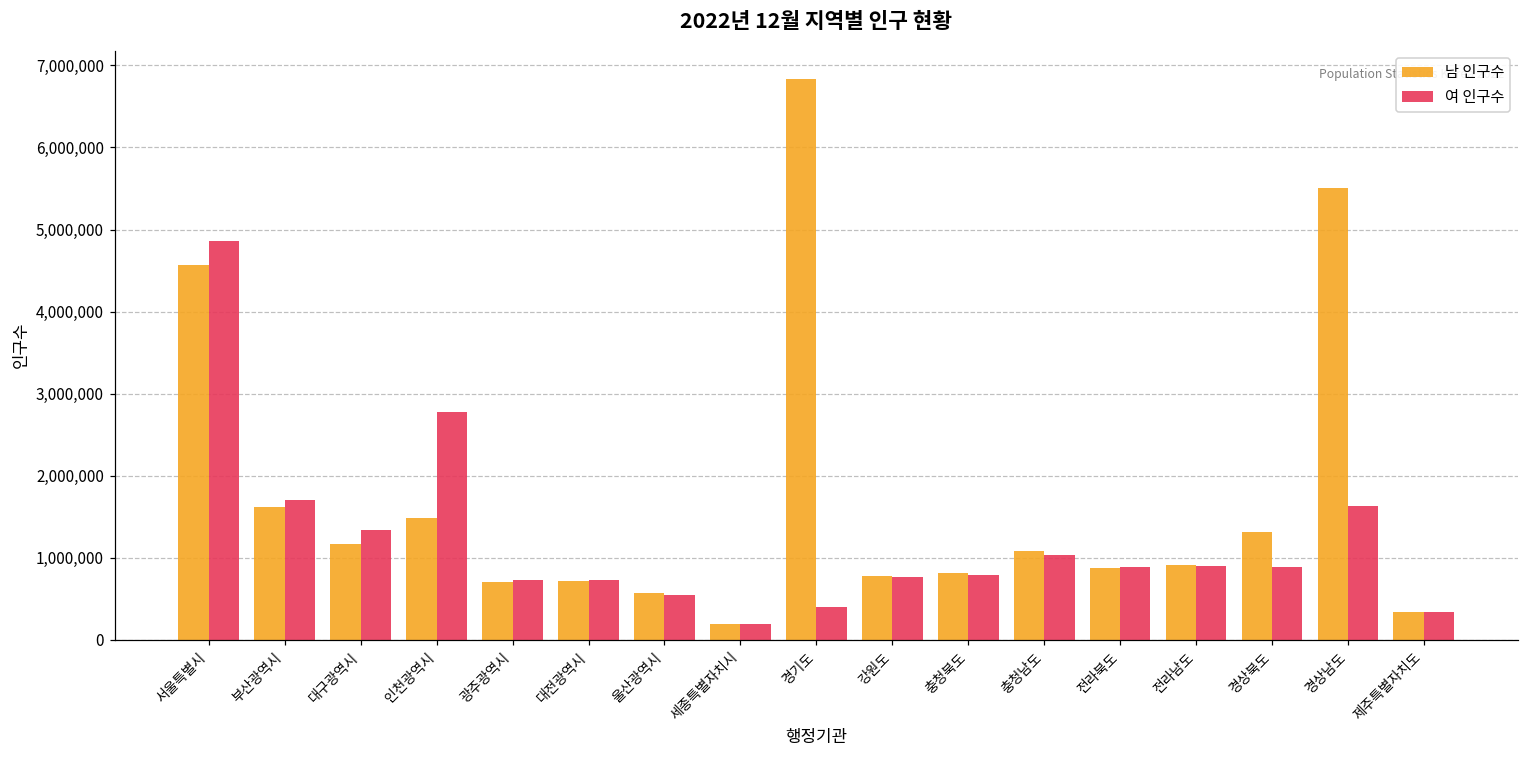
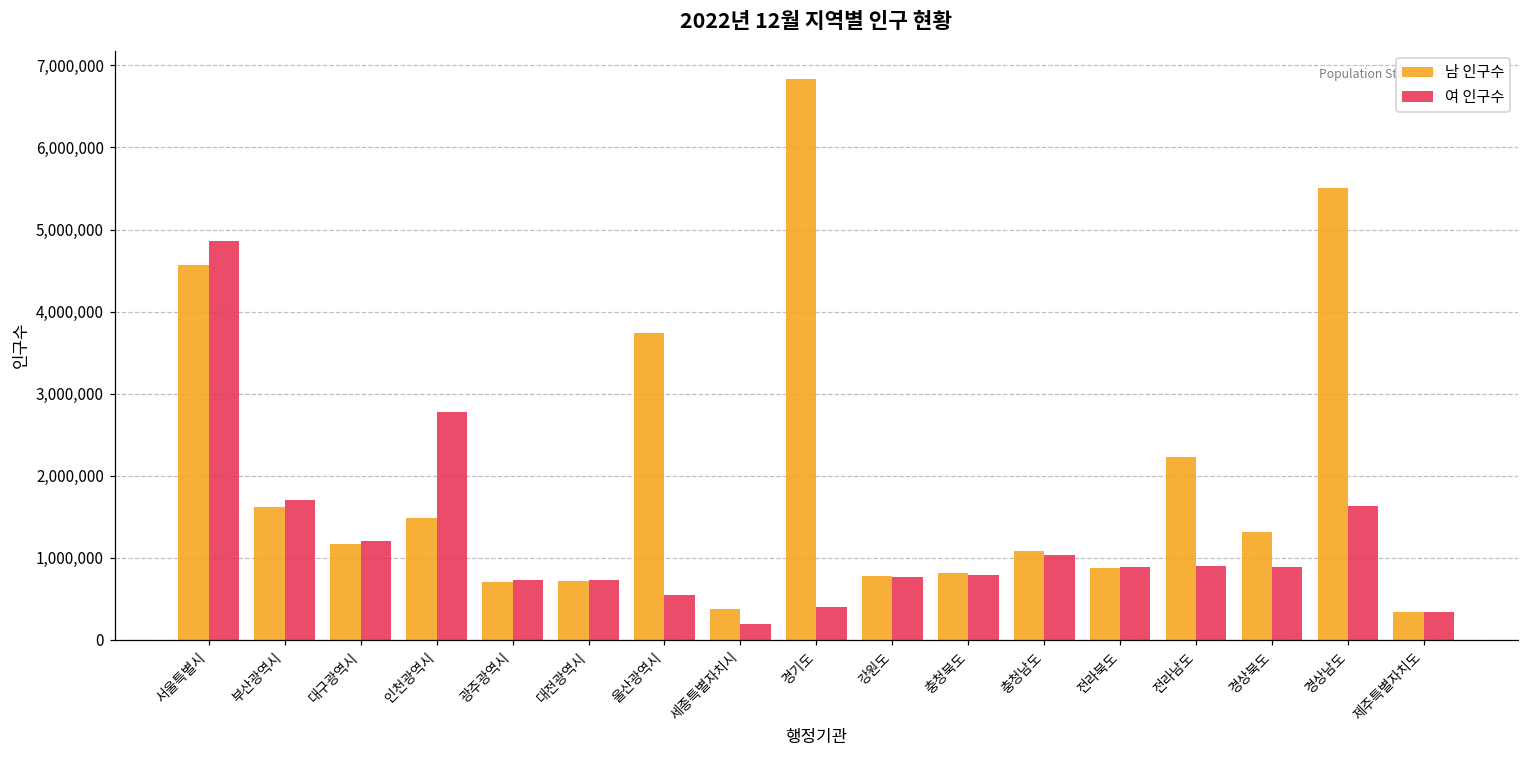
여 인구수, 대구광역시: 1,300,000 -> 1,200,000
남 인구수, 울산광역시: 600,000 -> 3,700,000
남 인구수, 세종특별자치시: 200,000 -> 400,000
남 인구수, 전라남도: 900,000 -> 2,200,000
